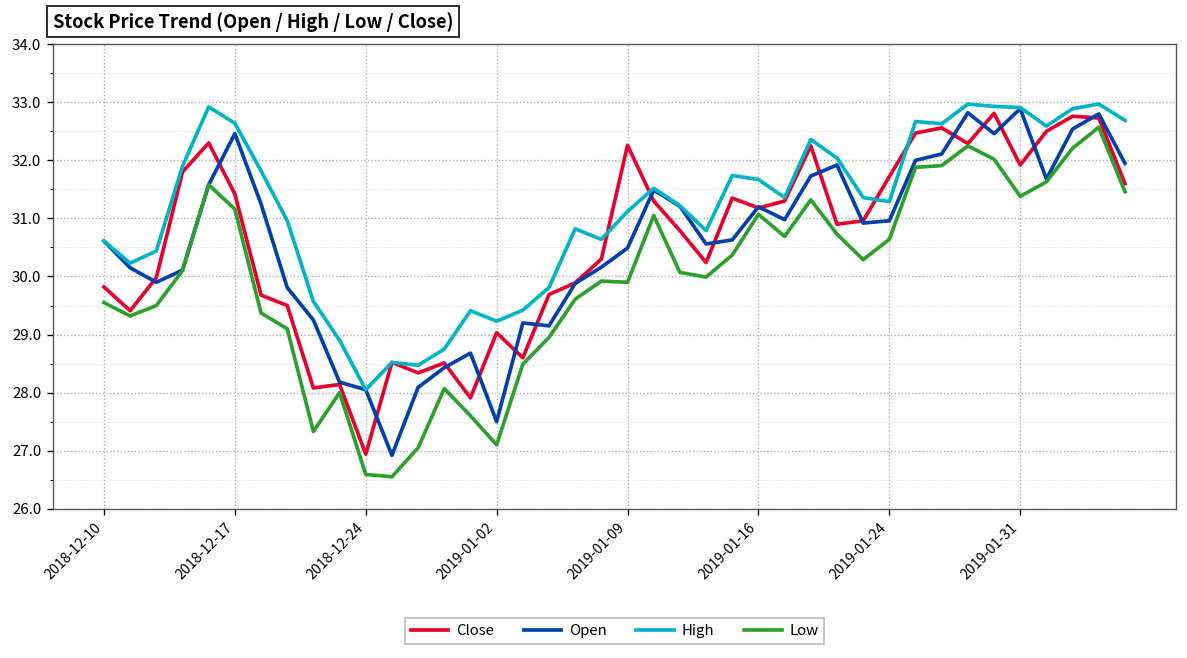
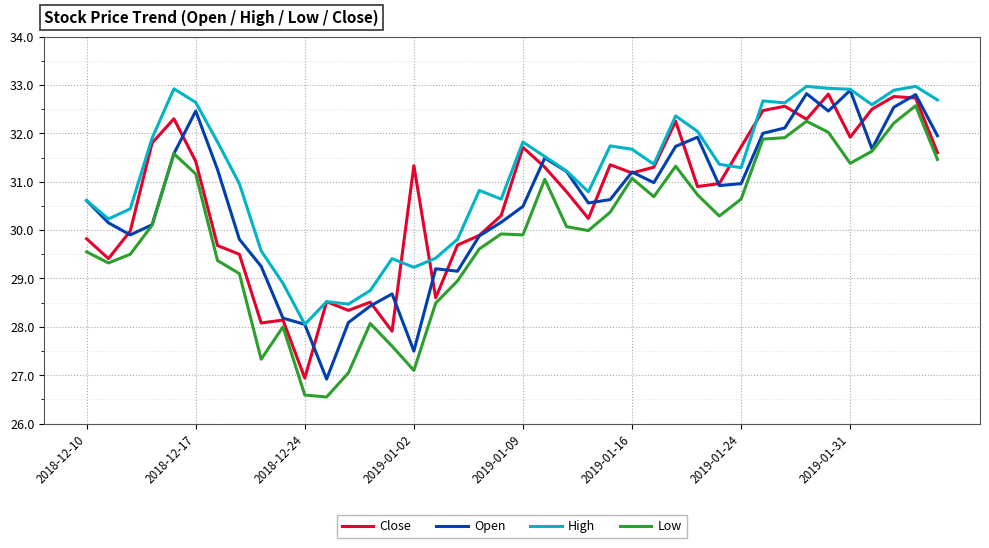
Close, 2019-01-02: 29.0 -> 31.3
Close, 2019-01-09: 32.3 -> 31.7
High, 2019-01-09: 31.1 -> 31.8
